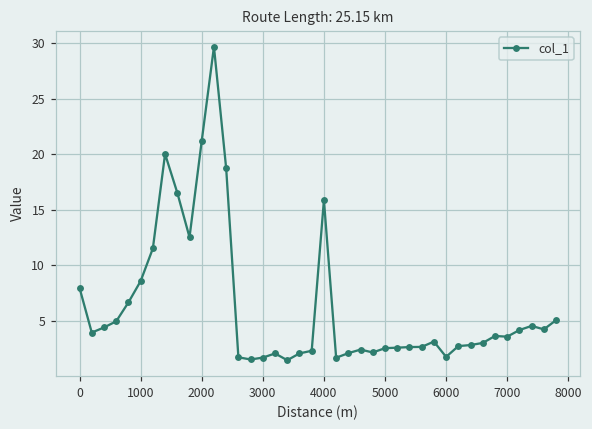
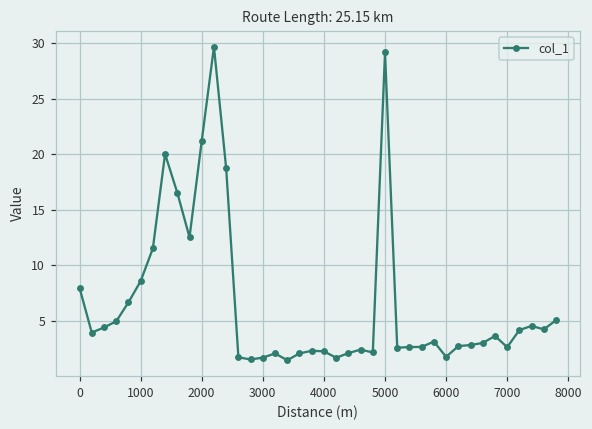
4000: 15.9 -> 2.2
5000: 2.5 -> 29.2
7000: 3.6 -> 2.6
